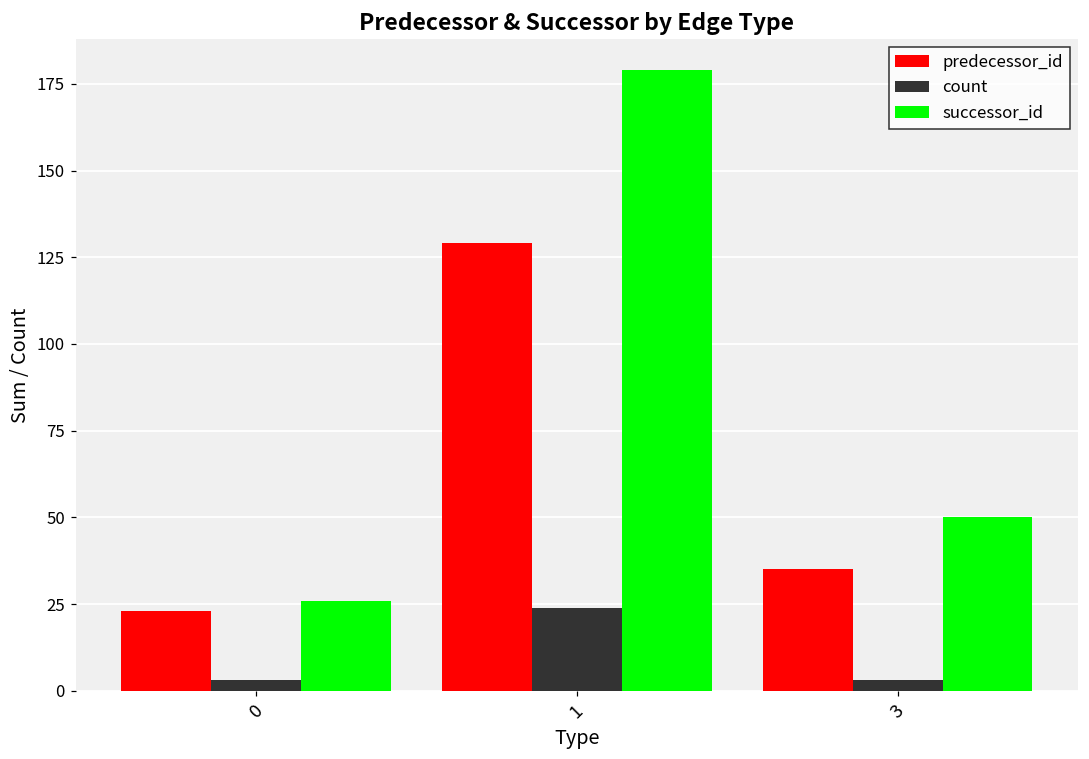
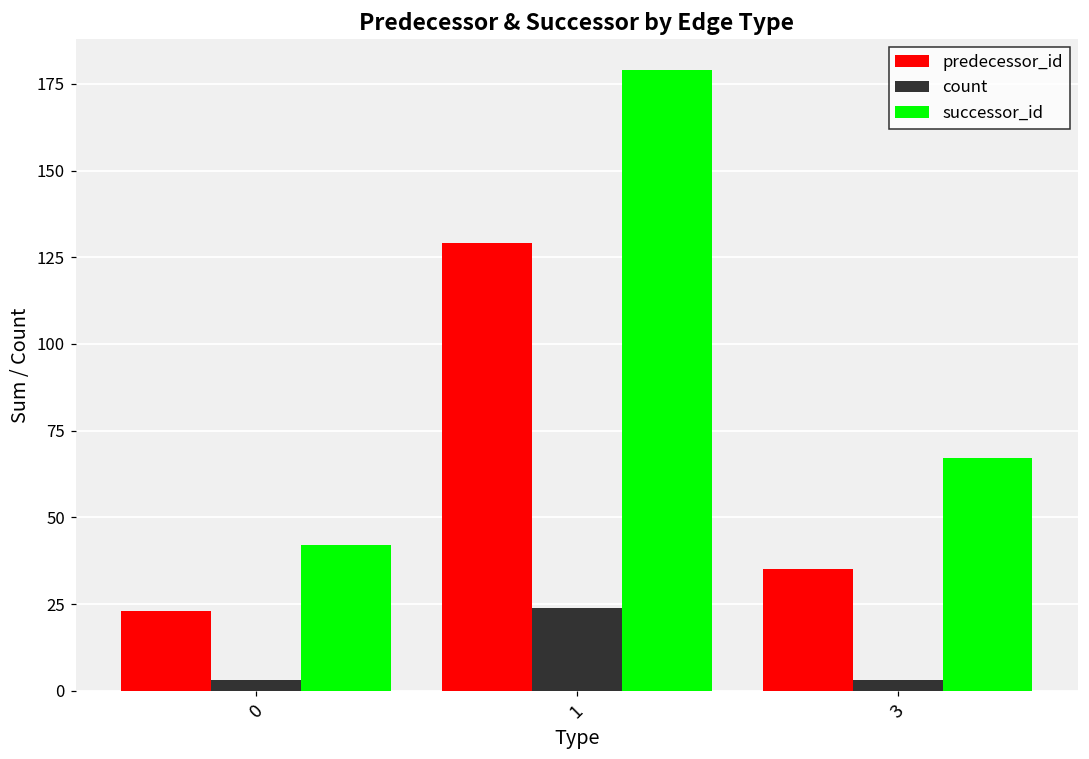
successor_id, 0: 26 -> 42
successor_id, 3: 50 -> 67
